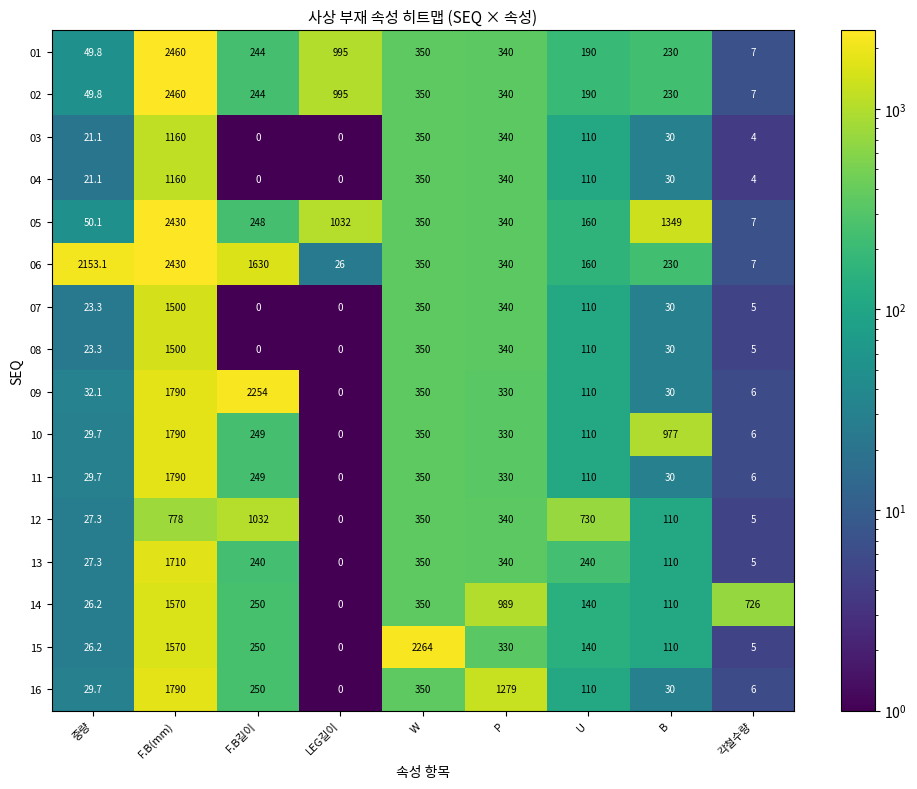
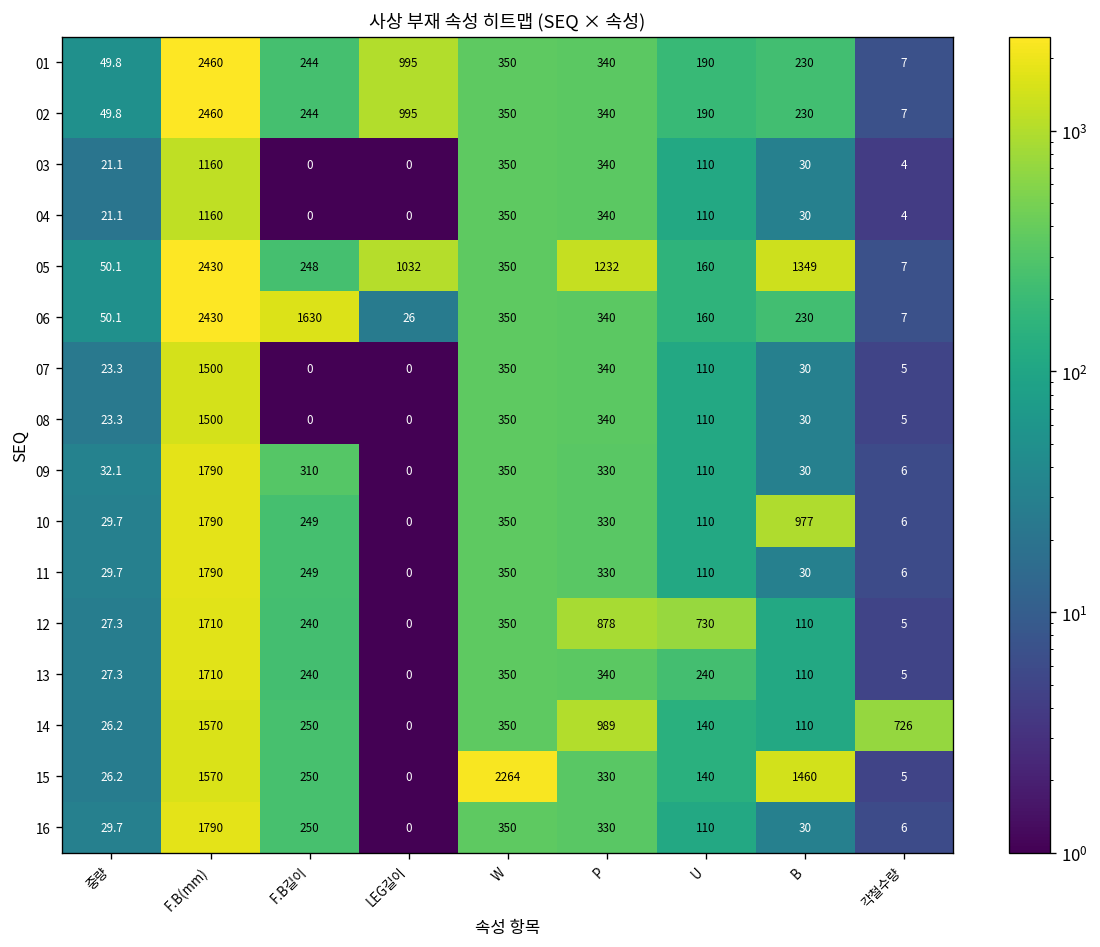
05, P: 340 -> 1232
06, 중량: 2153.1 -> 50.1
09, F.B길이: 2254 -> 310
12, F.B(mm): 778 -> 1710
12, F.B길이: 1032 -> 240
12, P: 340 -> 878
15, B: 110 -> 1460
16, P: 1279 -> 330
